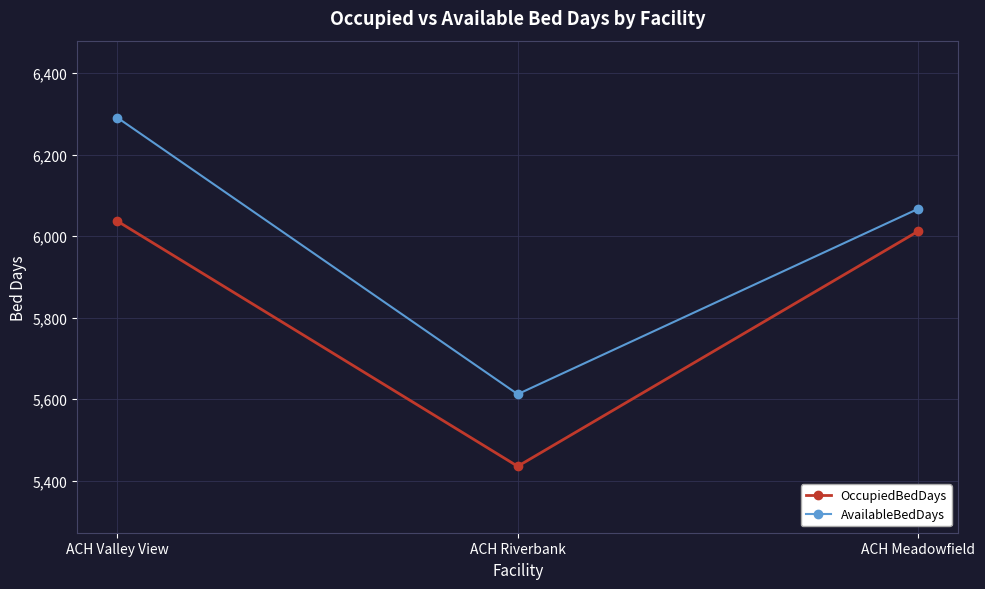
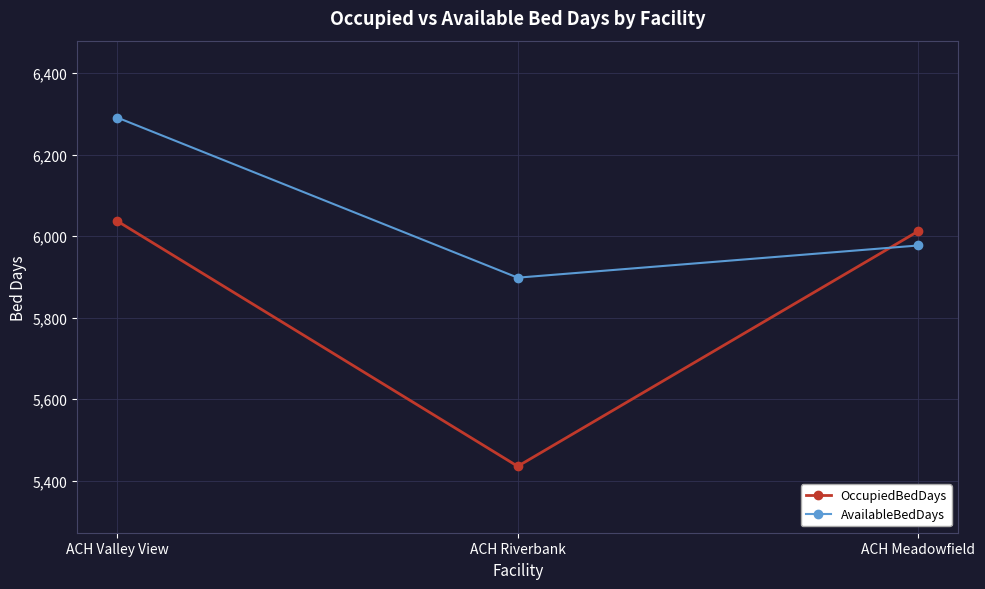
AvailableBedDays, ACH Riverbank: 5,610 -> 5,900
AvailableBedDays, ACH Meadowfield: 6,070 -> 5,980
